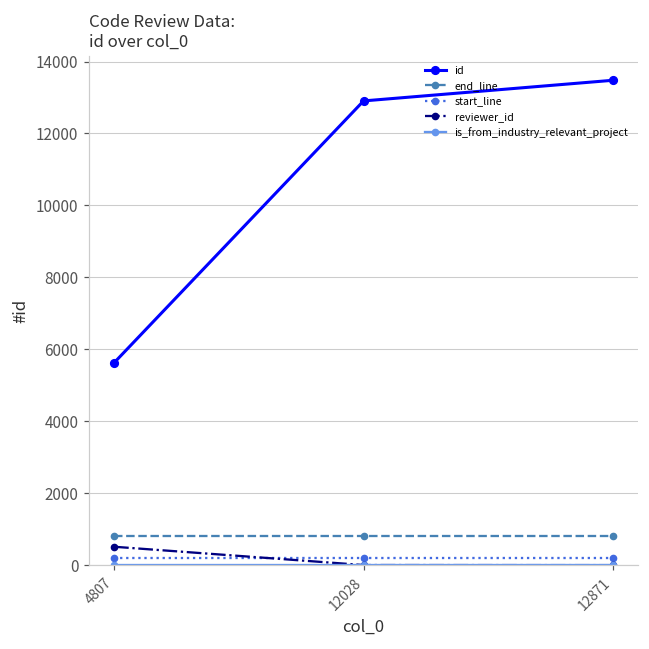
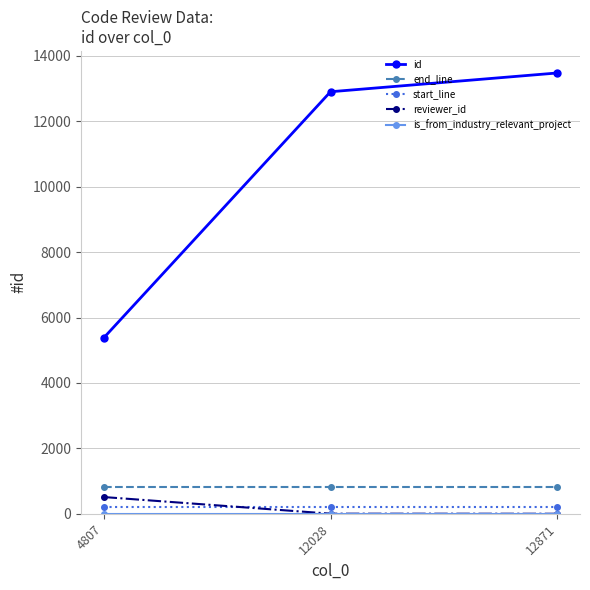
id, 4807: 5600 -> 5400
